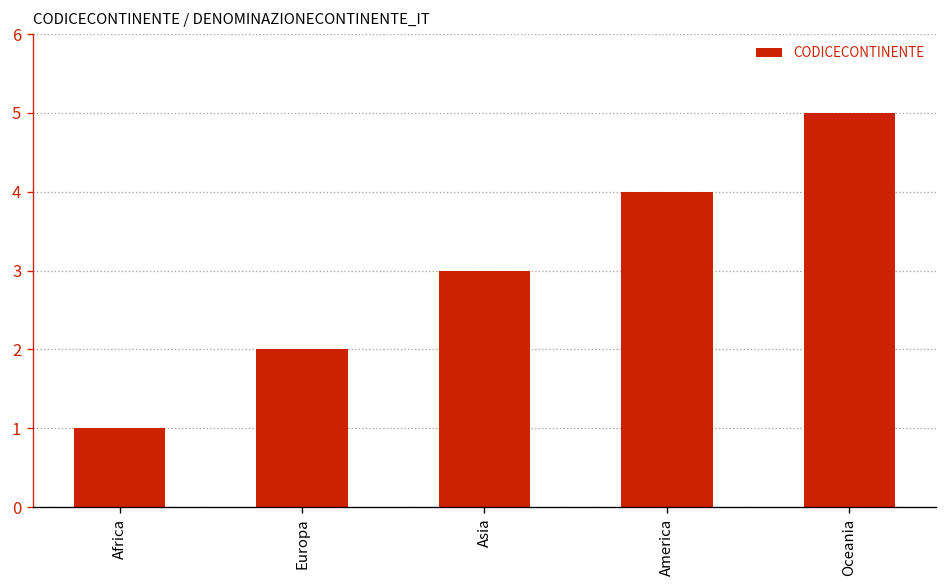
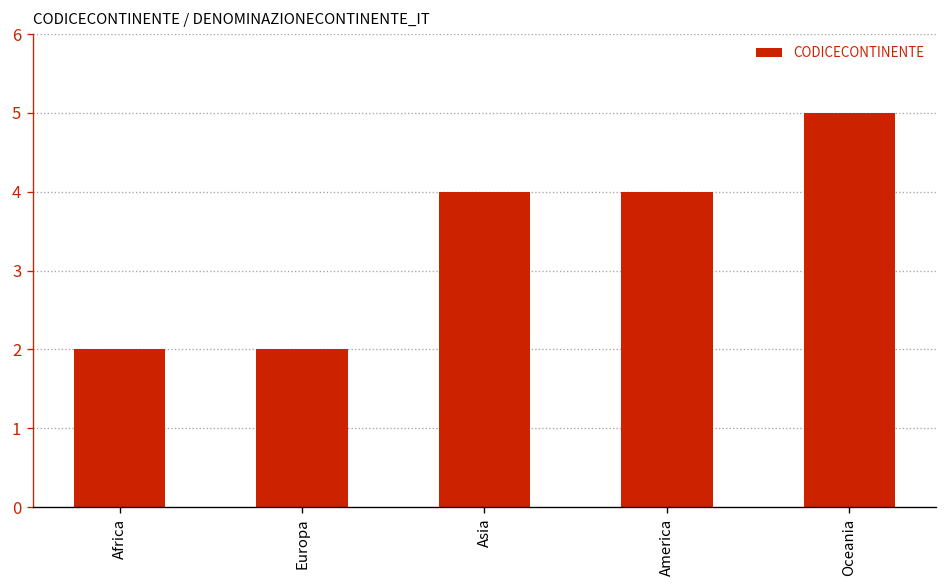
Africa: 1 -> 2
Asia: 3 -> 4
